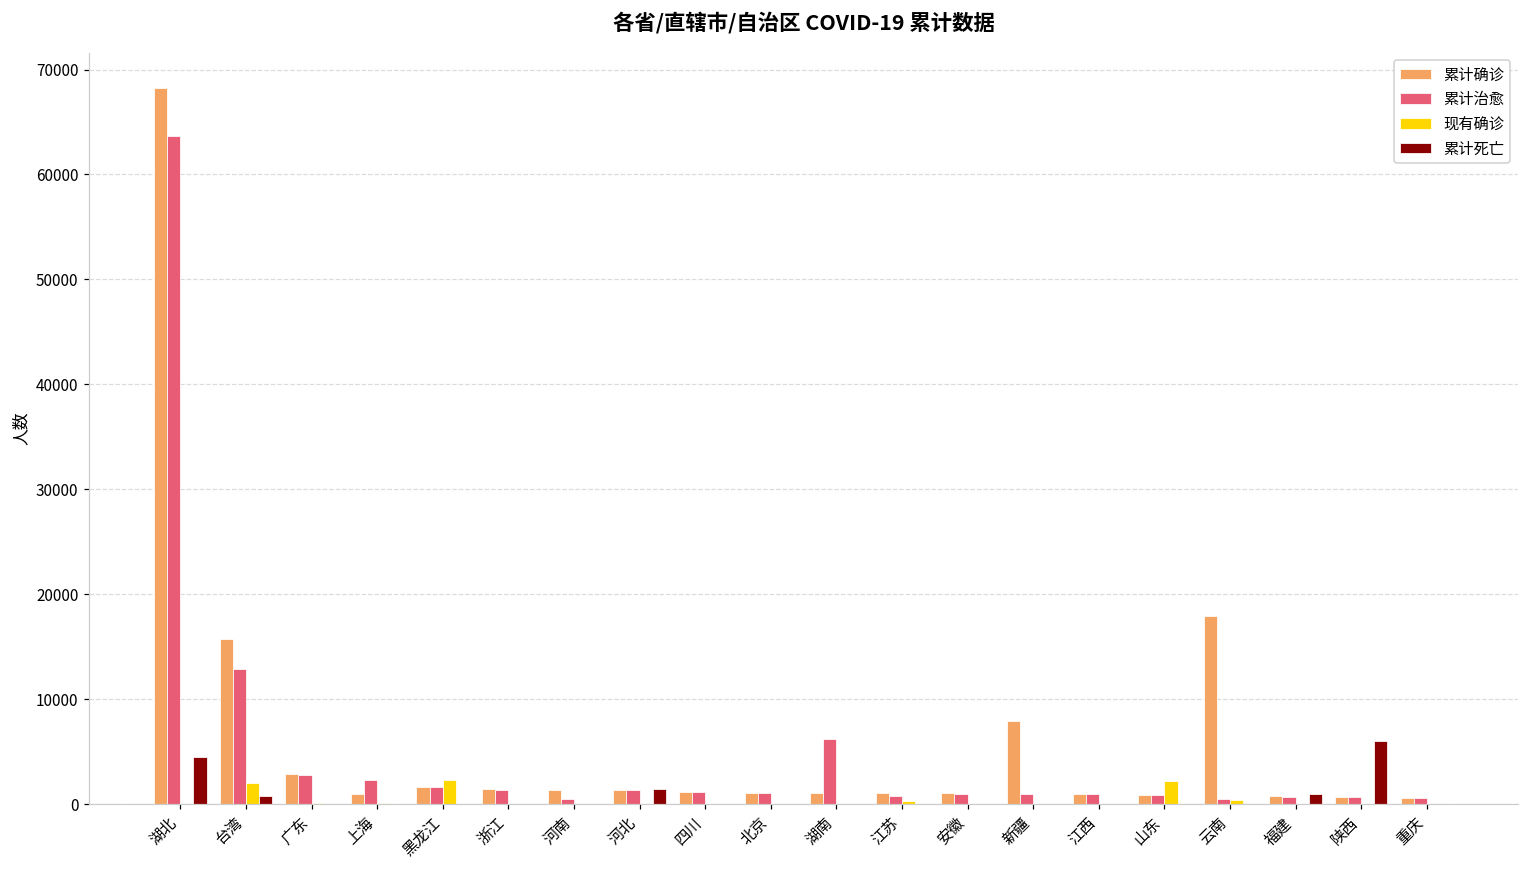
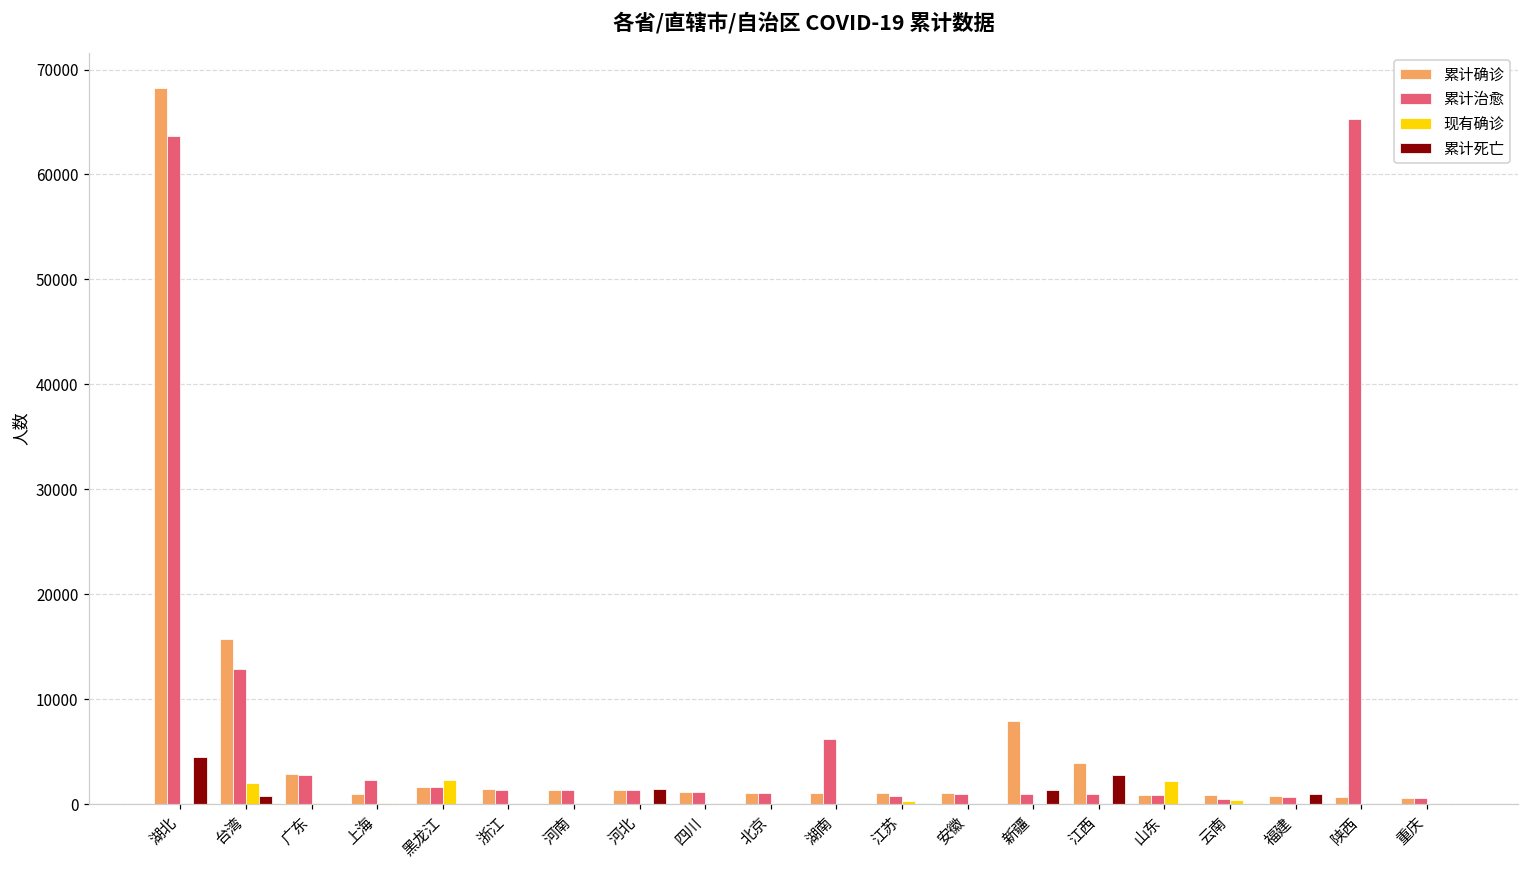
累计治愈, 河南: 0 -> 1000
累计死亡, 新疆: 0 -> 1000
累计确诊, 江西: 1000 -> 4000
累计死亡, 江西: 0 -> 3000
累计确诊, 云南: 18000 -> 1000
累计治愈, 陕西: 1000 -> 65000
累计死亡, 陕西: 6000 -> 0
